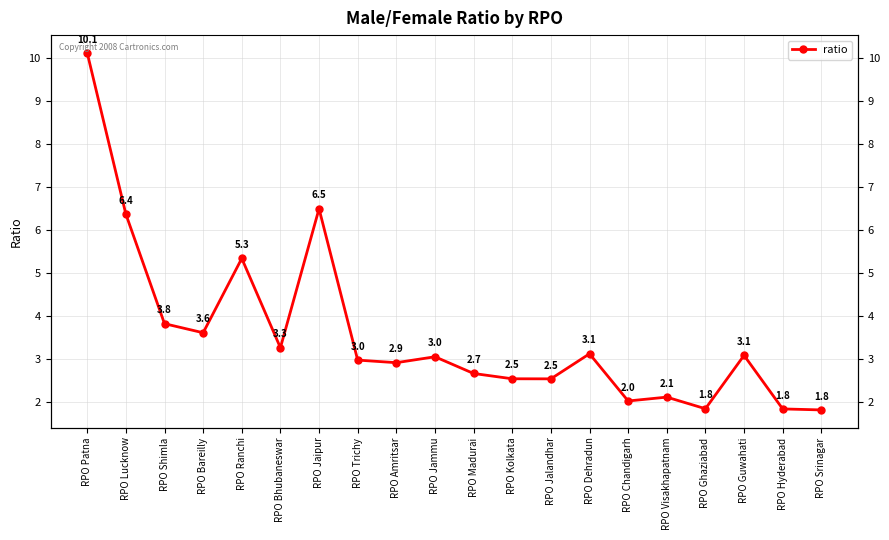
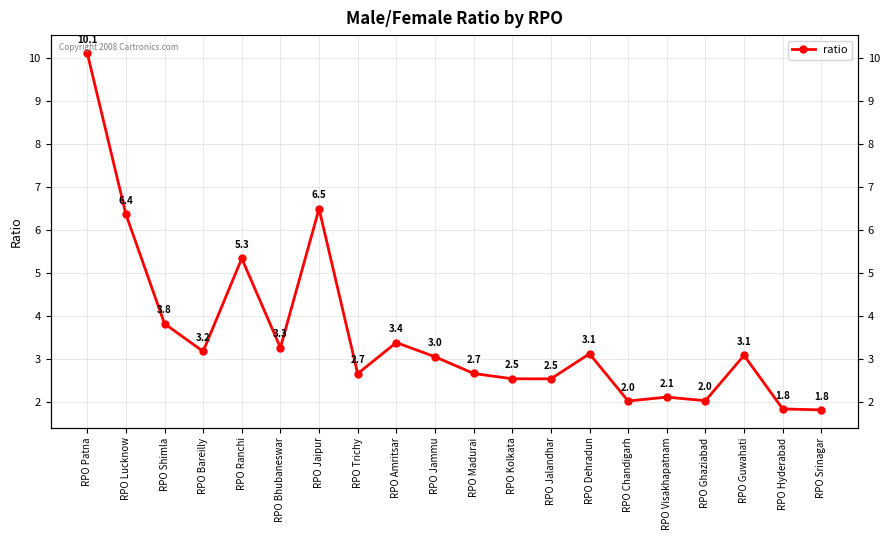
RPO Bareilly: 3.6 -> 3.2
RPO Trichy: 3.0 -> 2.7
RPO Amritsar: 2.9 -> 3.4
RPO Ghaziabad: 1.8 -> 2.0
